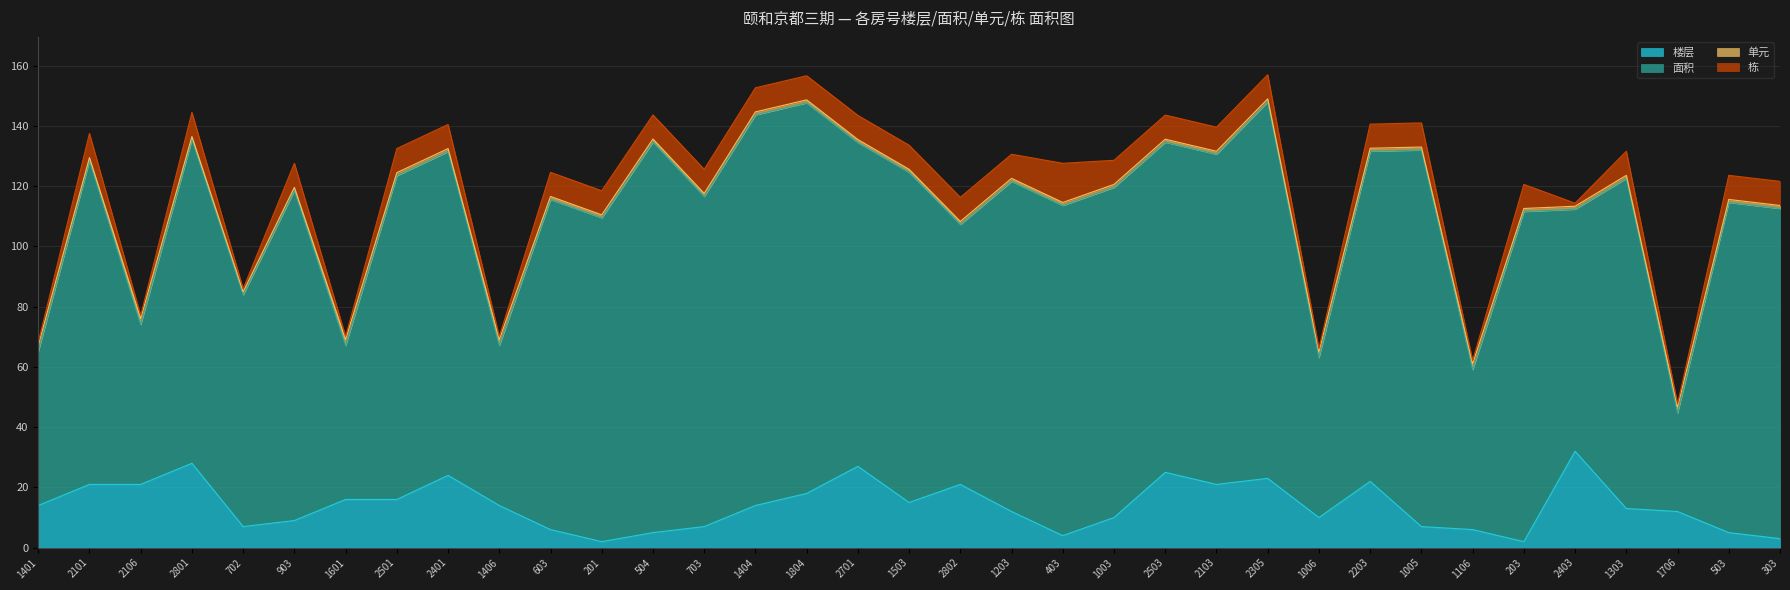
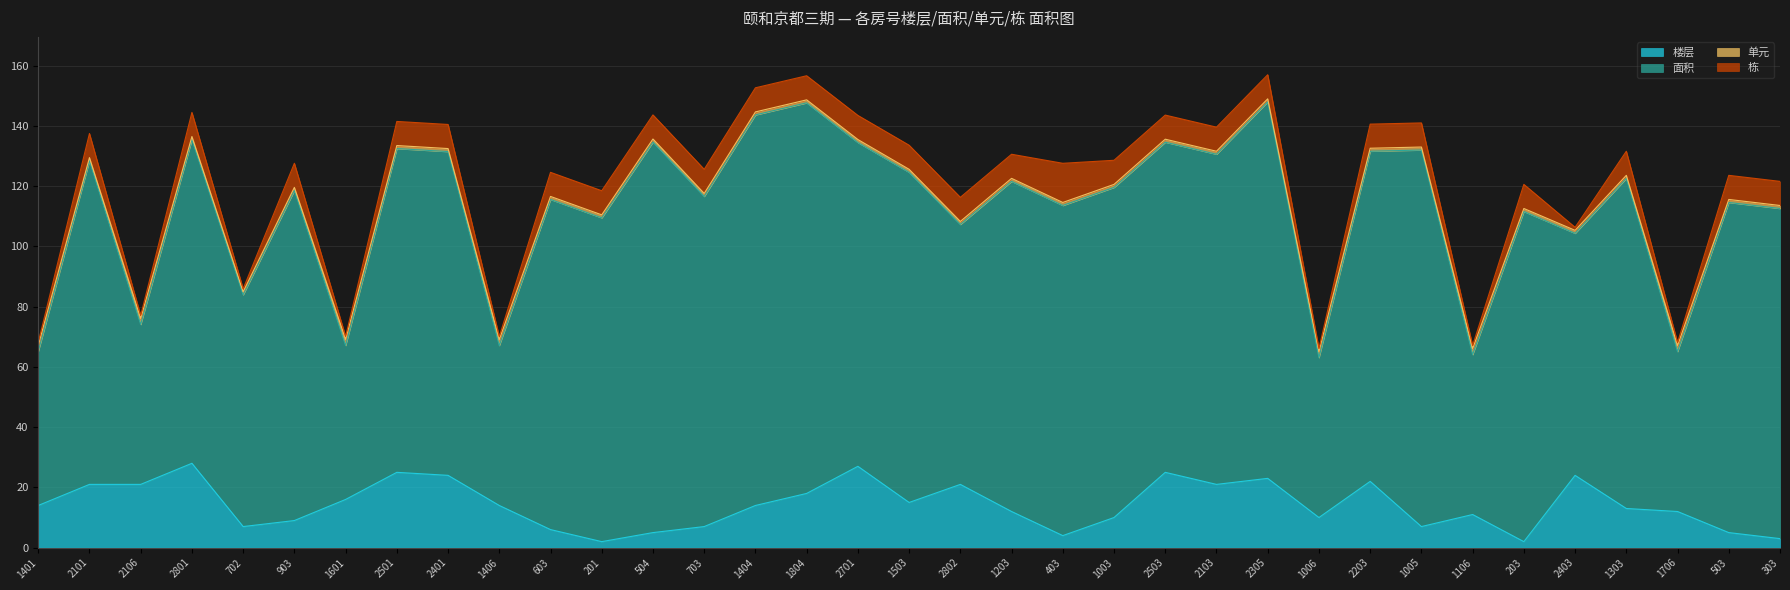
楼层, 2501: 16 -> 25
楼层, 1106: 6 -> 11
楼层, 2403: 32 -> 24
面积, 1706: 33 -> 53
